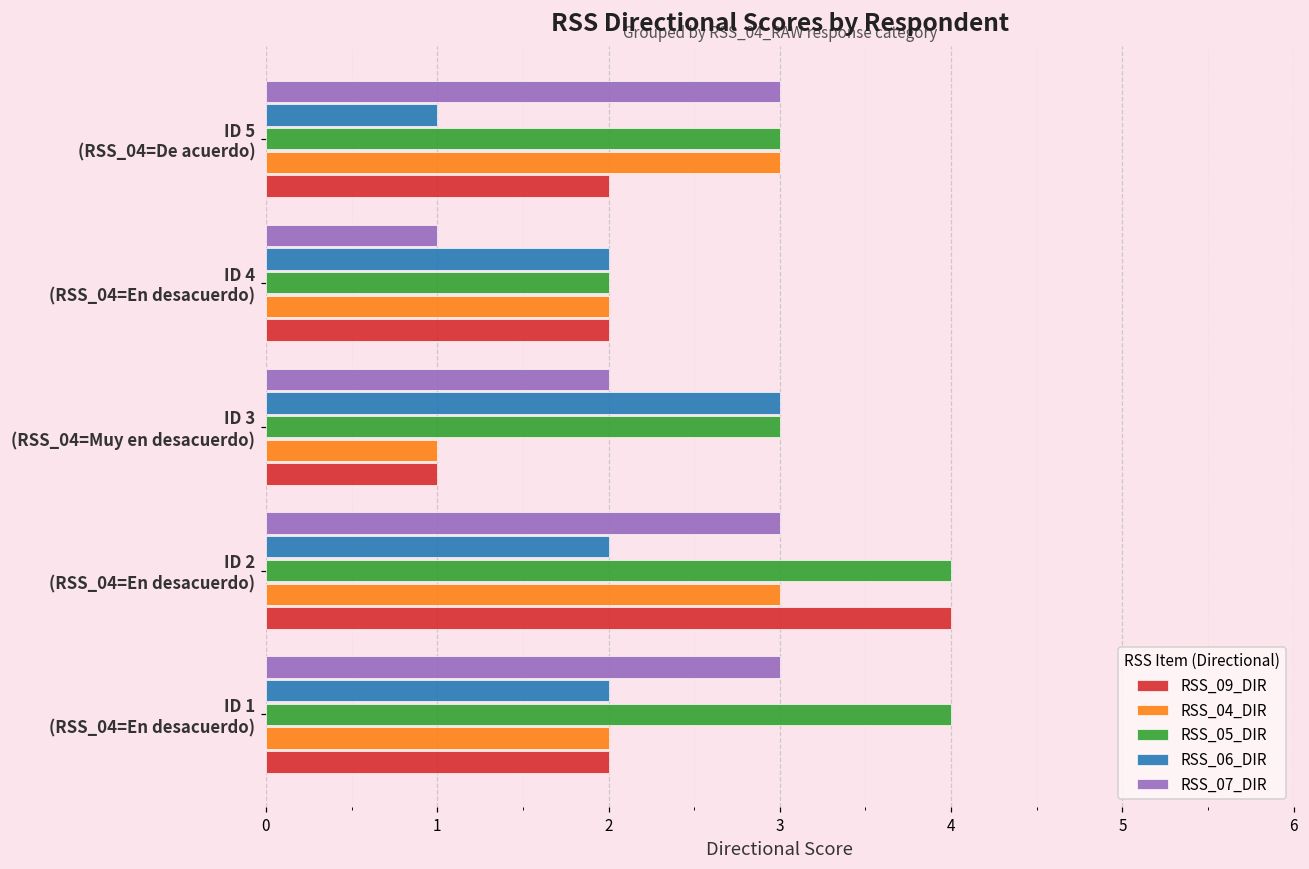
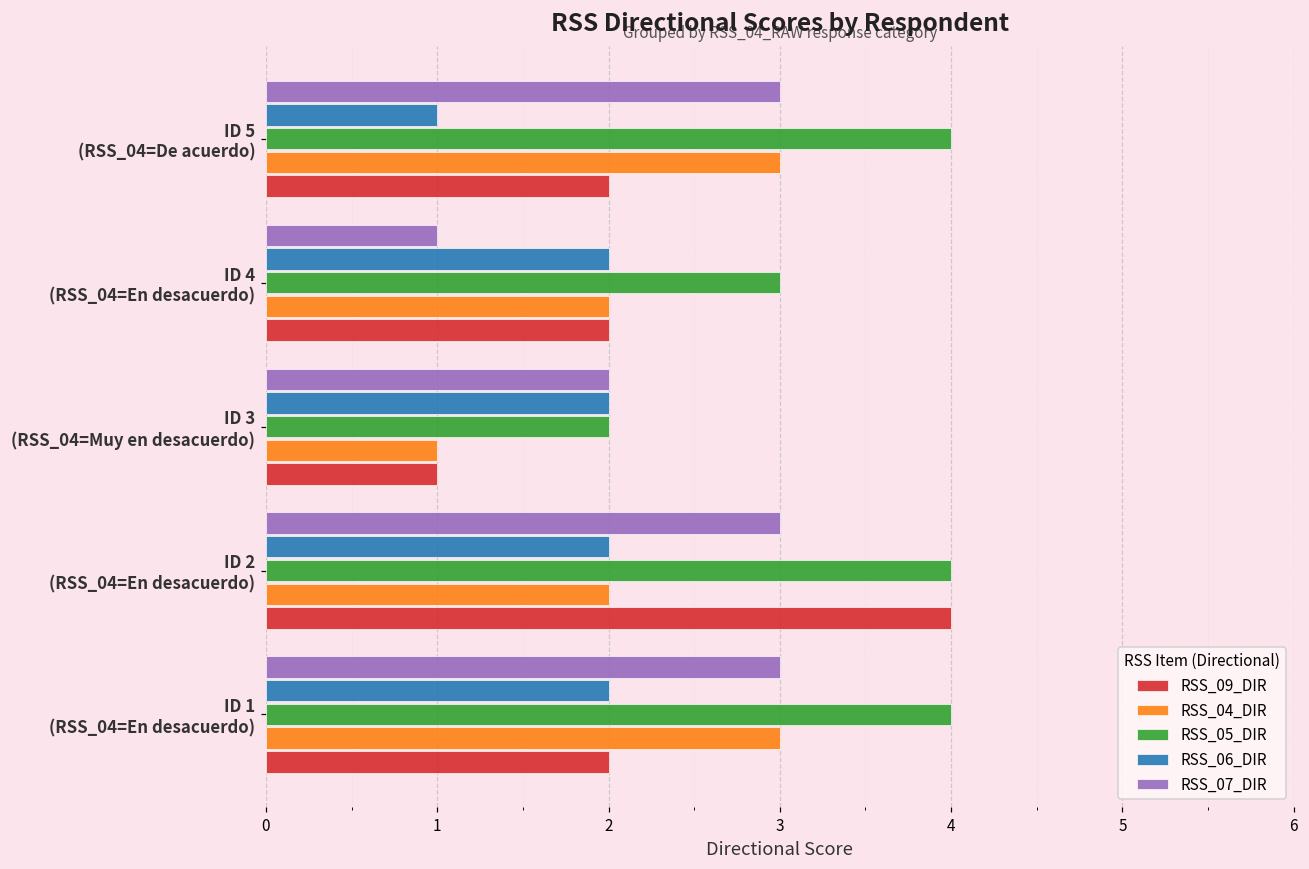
RSS_05_DIR, ID 5 (RSS_04=De acuerdo): 3 -> 4
RSS_05_DIR, ID 4 (RSS_04=En desacuerdo): 2 -> 3
RSS_06_DIR, ID 3 (RSS_04=Muy en desacuerdo): 3 -> 2
RSS_05_DIR, ID 3 (RSS_04=Muy en desacuerdo): 3 -> 2
RSS_04_DIR, ID 2 (RSS_04=En desacuerdo): 3 -> 2
RSS_04_DIR, ID 1 (RSS_04=En desacuerdo): 2 -> 3
